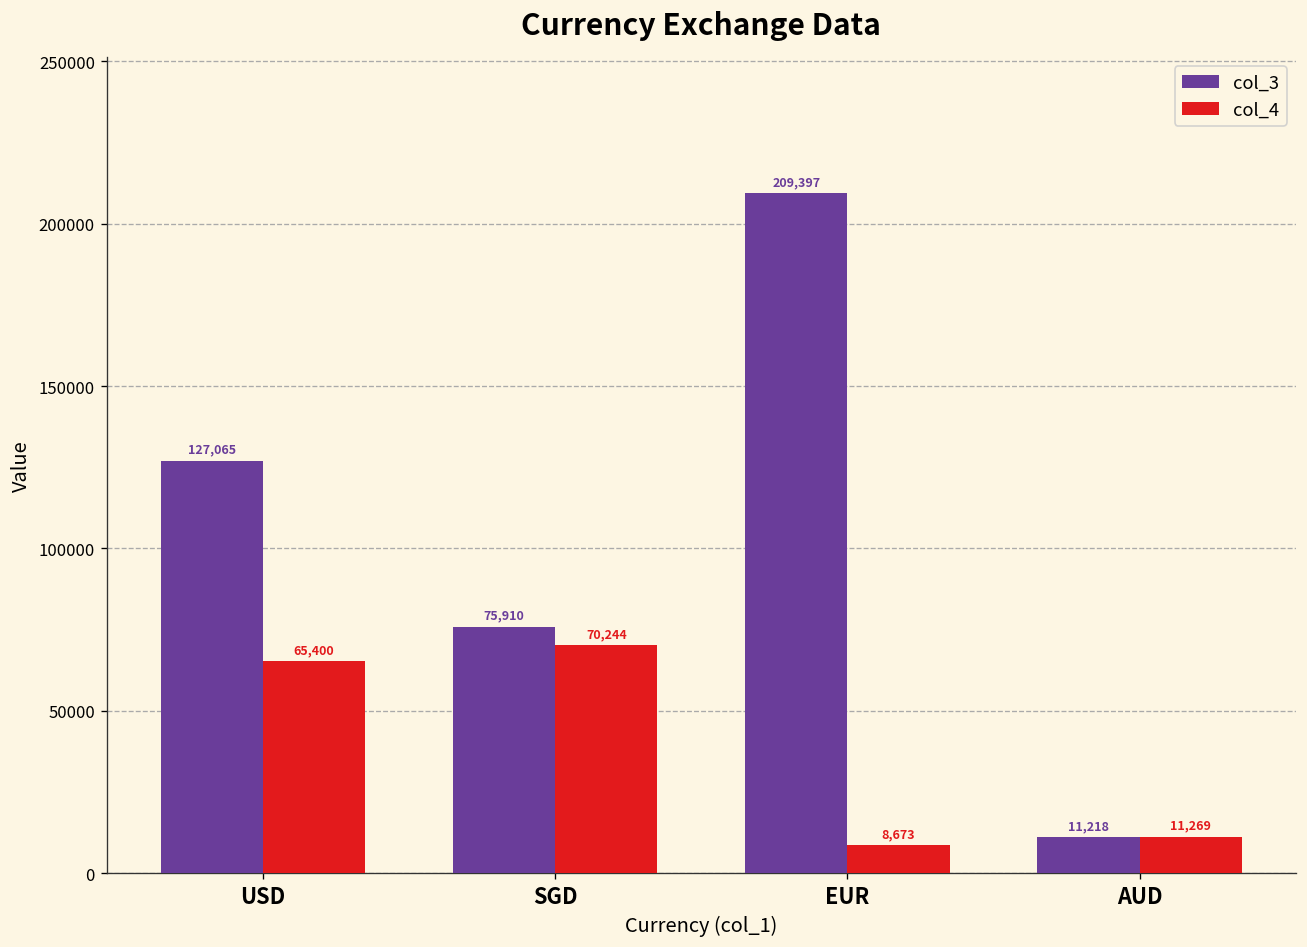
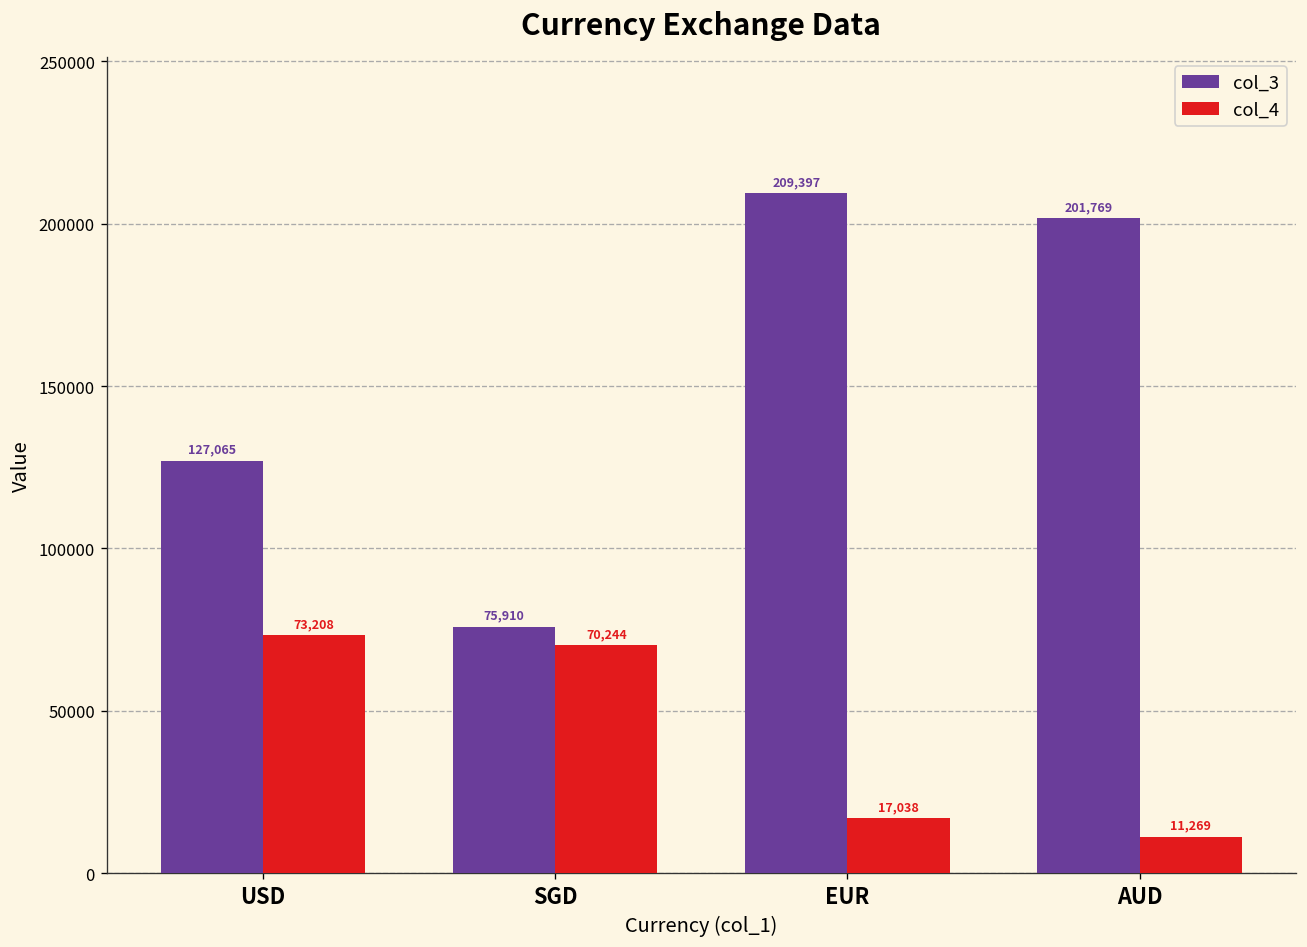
col_4, USD: 65,400 -> 73,208
col_4, EUR: 8,673 -> 17,038
col_3, AUD: 11,218 -> 201,769
